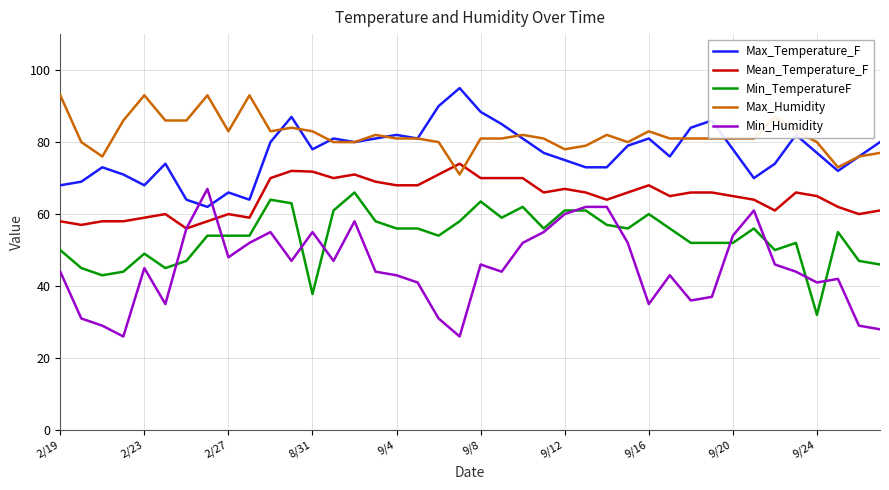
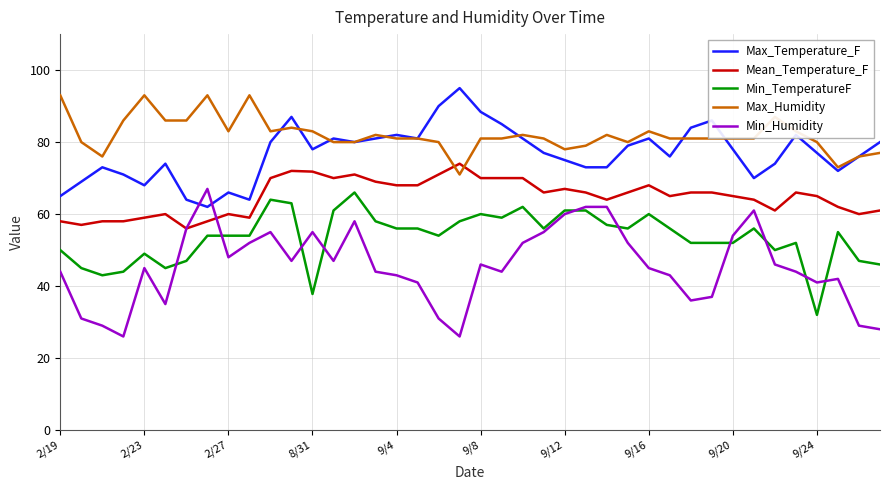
Max_Temperature_F, 2/19: 68 -> 65
Min_TemperatureF, 9/8: 64 -> 60
Min_Humidity, 9/16: 35 -> 45
